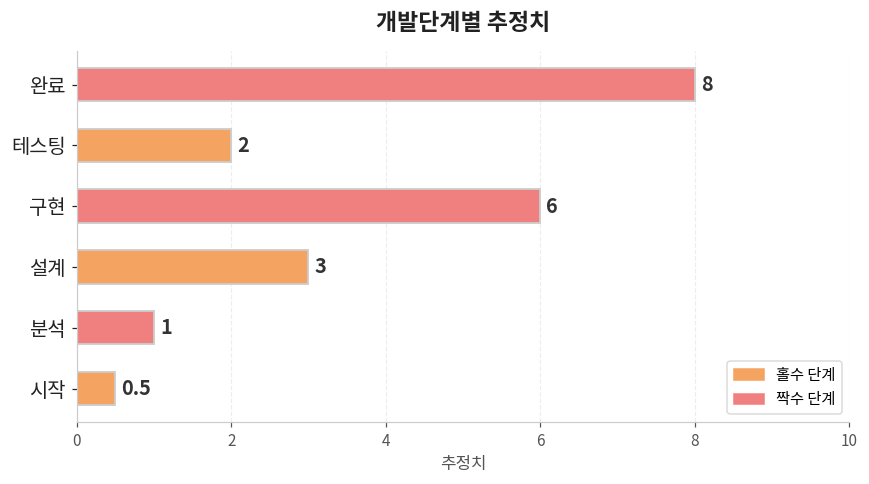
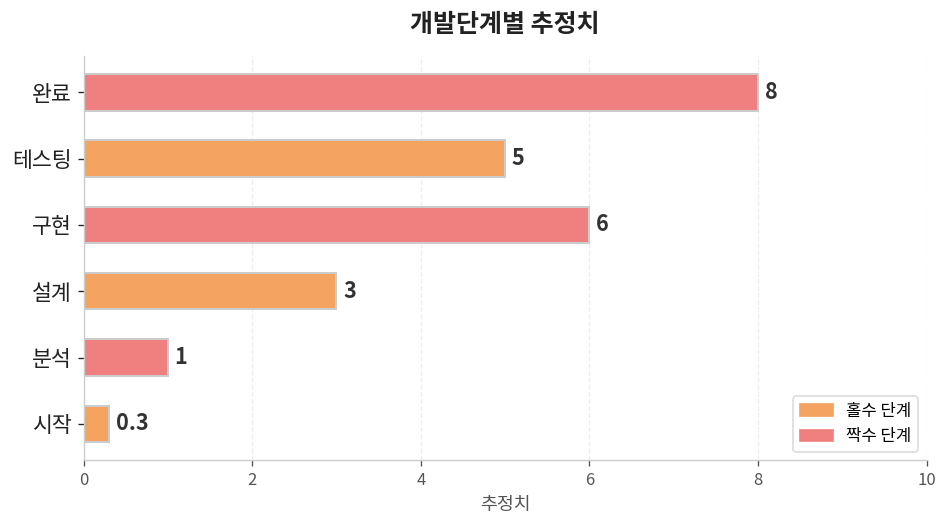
테스팅: 2 -> 5
시작: 0.5 -> 0.3
